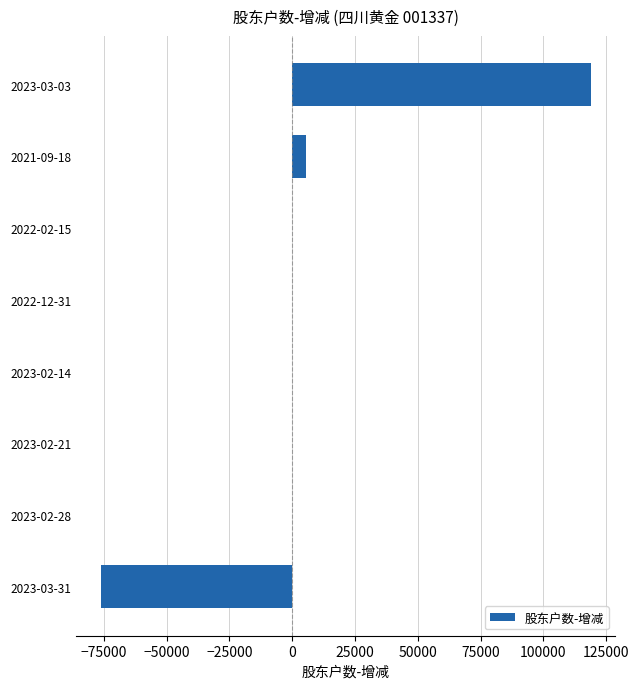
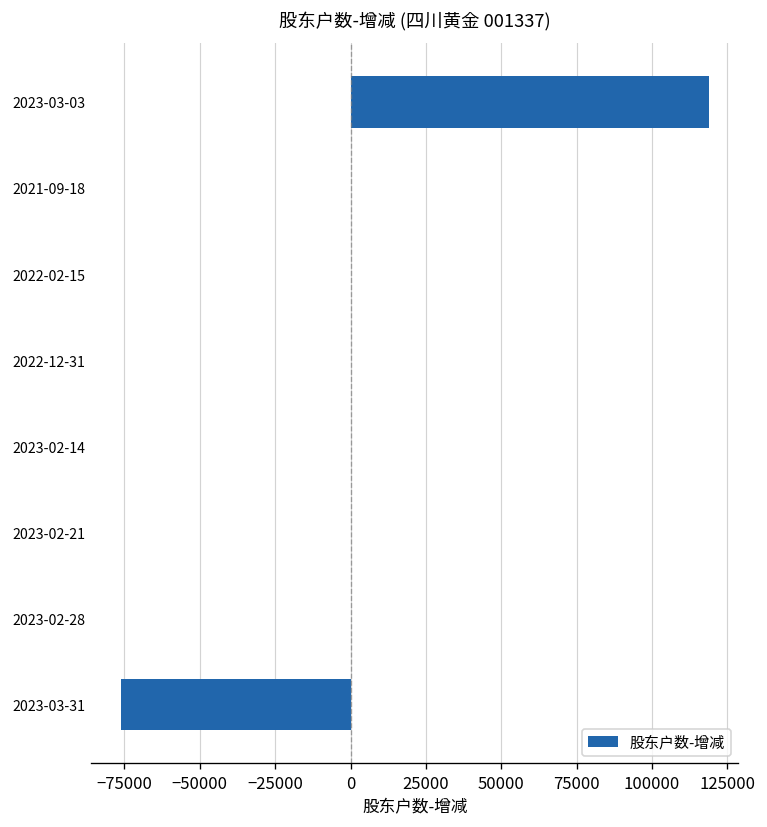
2021-09-18: 5000 -> 0
